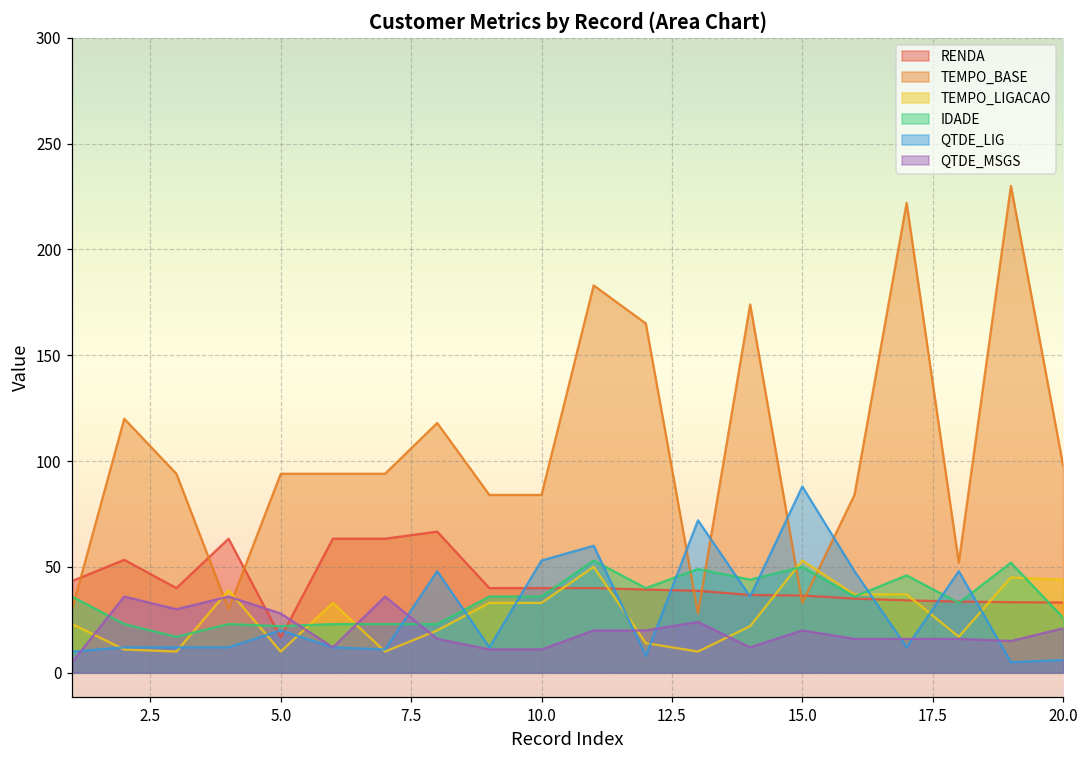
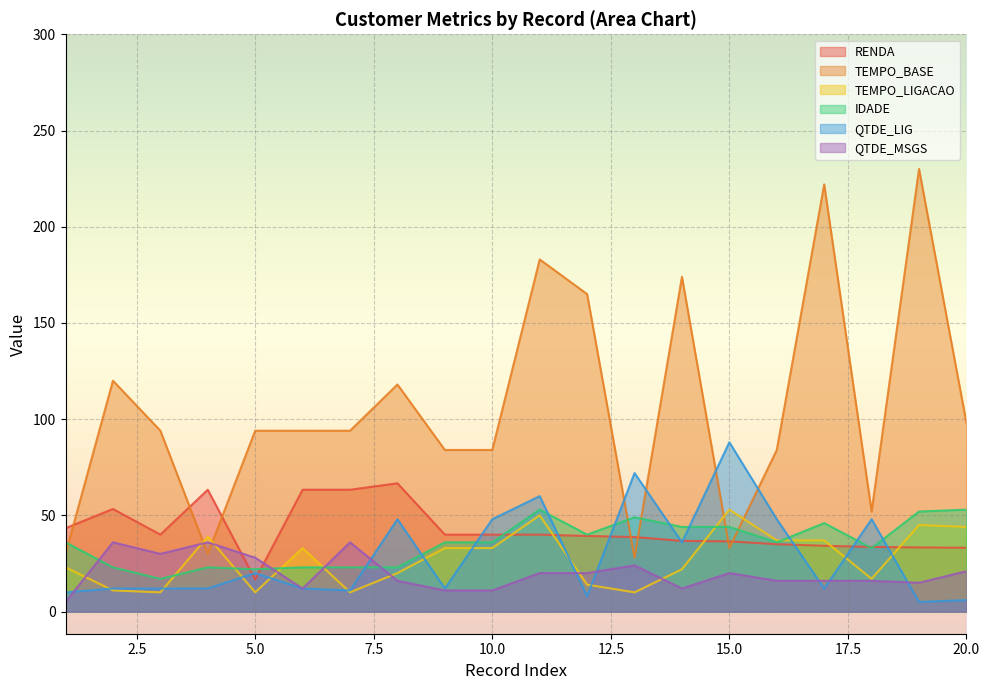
QTDE_LIG, 10.0: 53 -> 48
IDADE, 15.0: 50 -> 44
IDADE, 20.0: 26 -> 53
